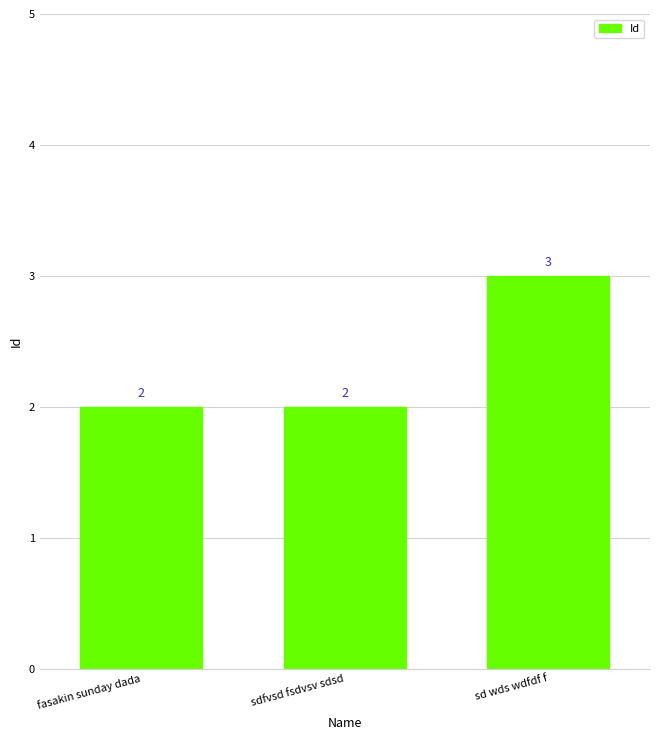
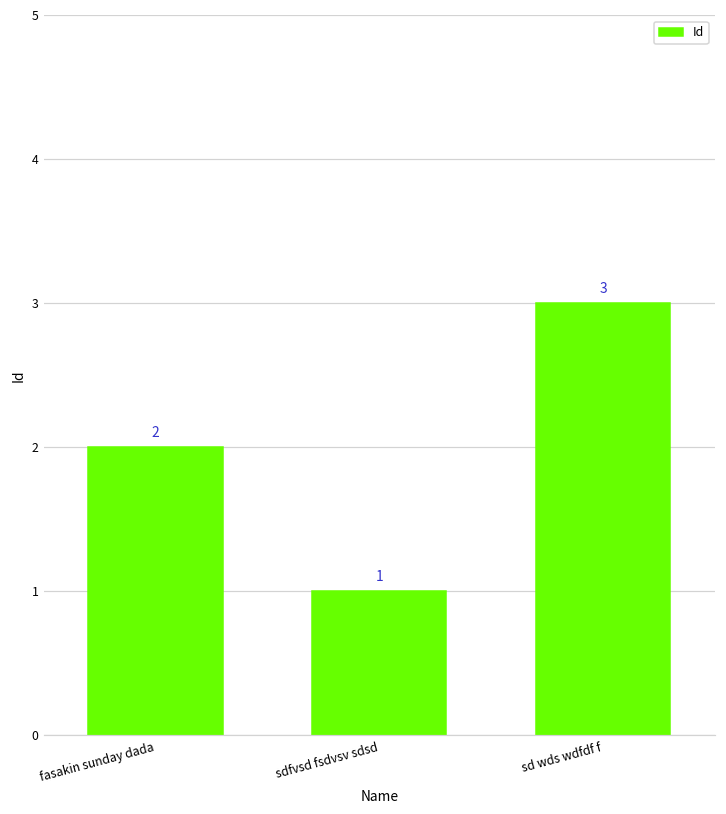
sdfvsd fsdvsv sdsd: 2 -> 1
